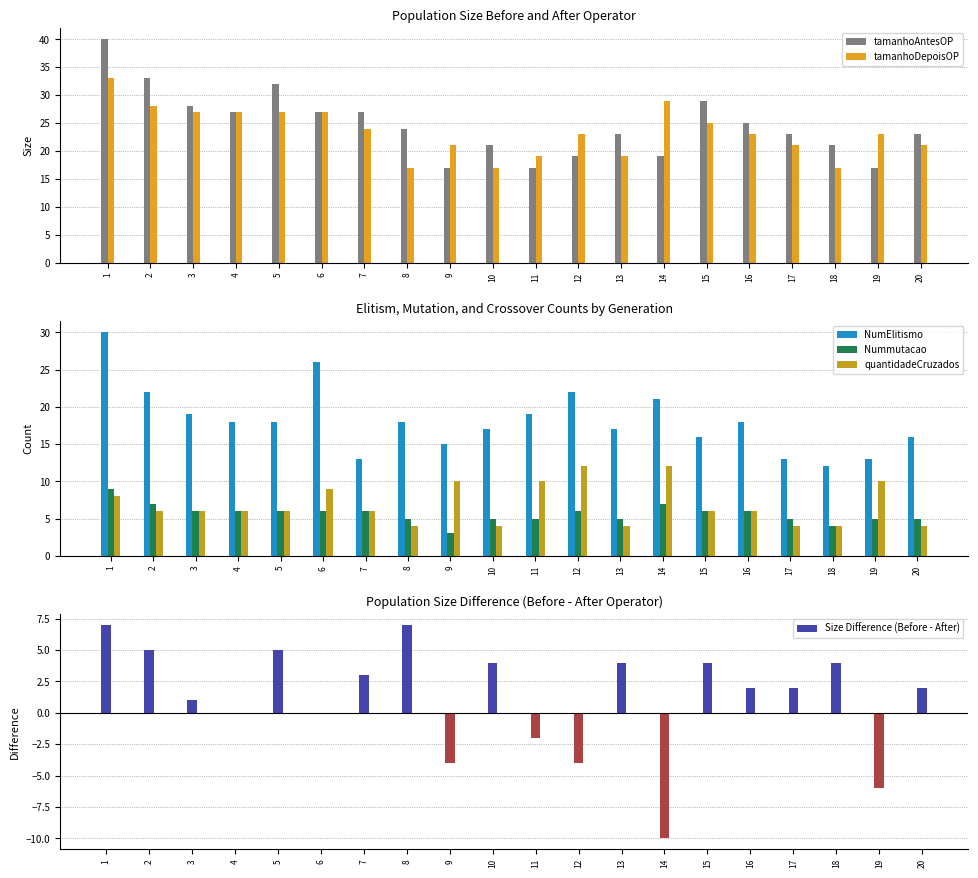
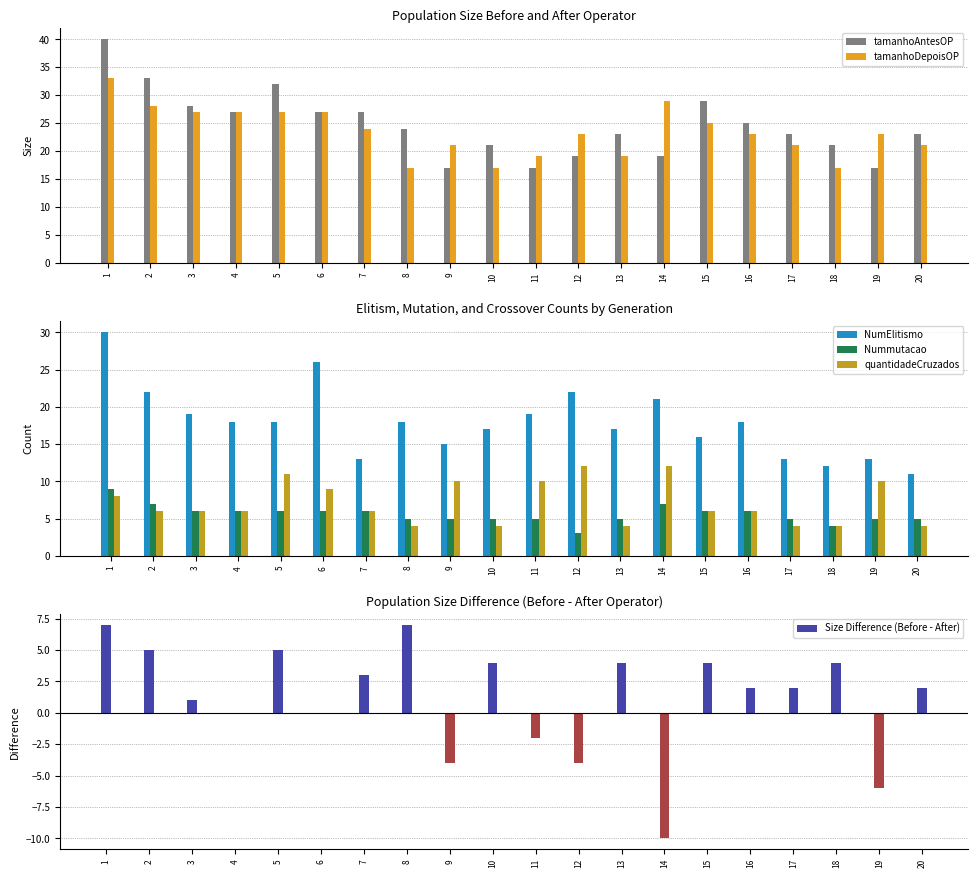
Elitism, Mutation, and Crossover Counts by Generation, quantidadeCruzados, 5: 6 -> 11
Elitism, Mutation, and Crossover Counts by Generation, Nummutacao, 9: 3 -> 5
Elitism, Mutation, and Crossover Counts by Generation, Nummutacao, 12: 6 -> 3
Elitism, Mutation, and Crossover Counts by Generation, NumElitismo, 20: 16 -> 11
